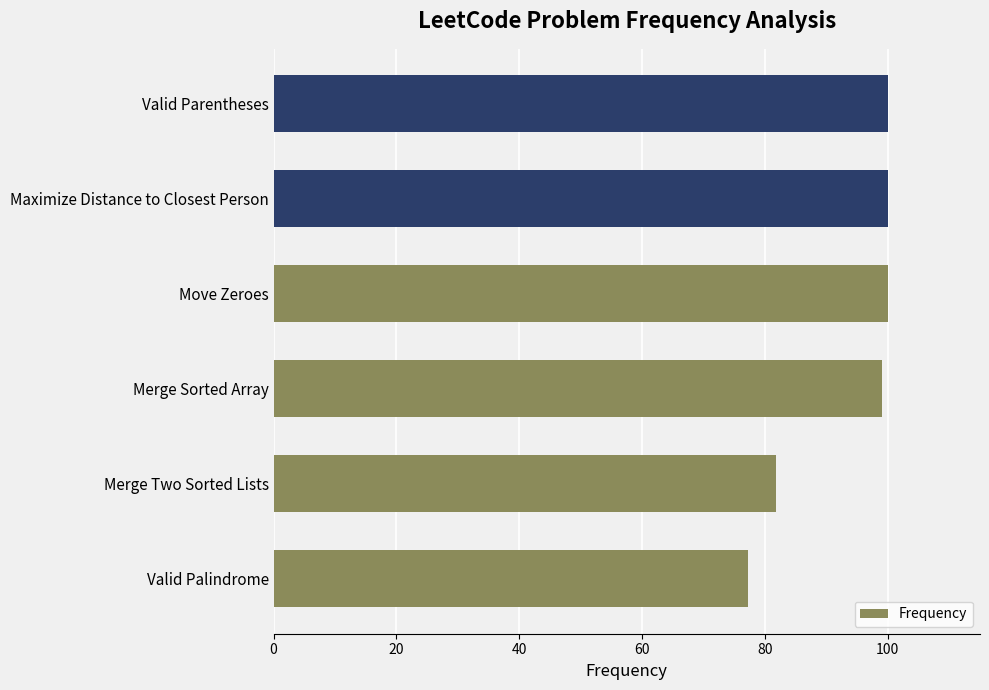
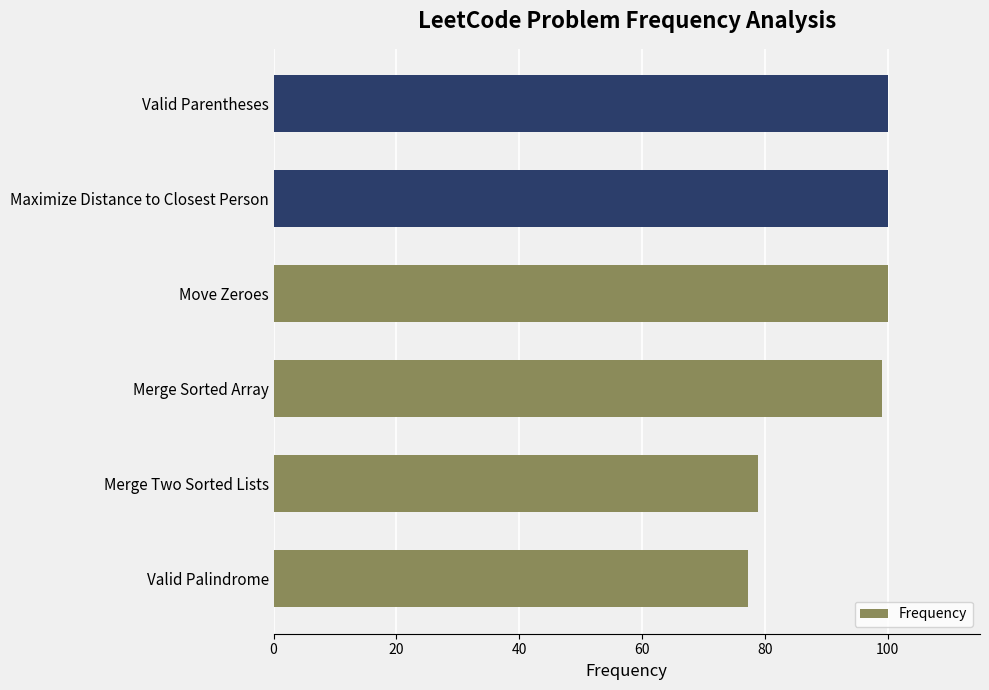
Merge Two Sorted Lists: 82 -> 79
